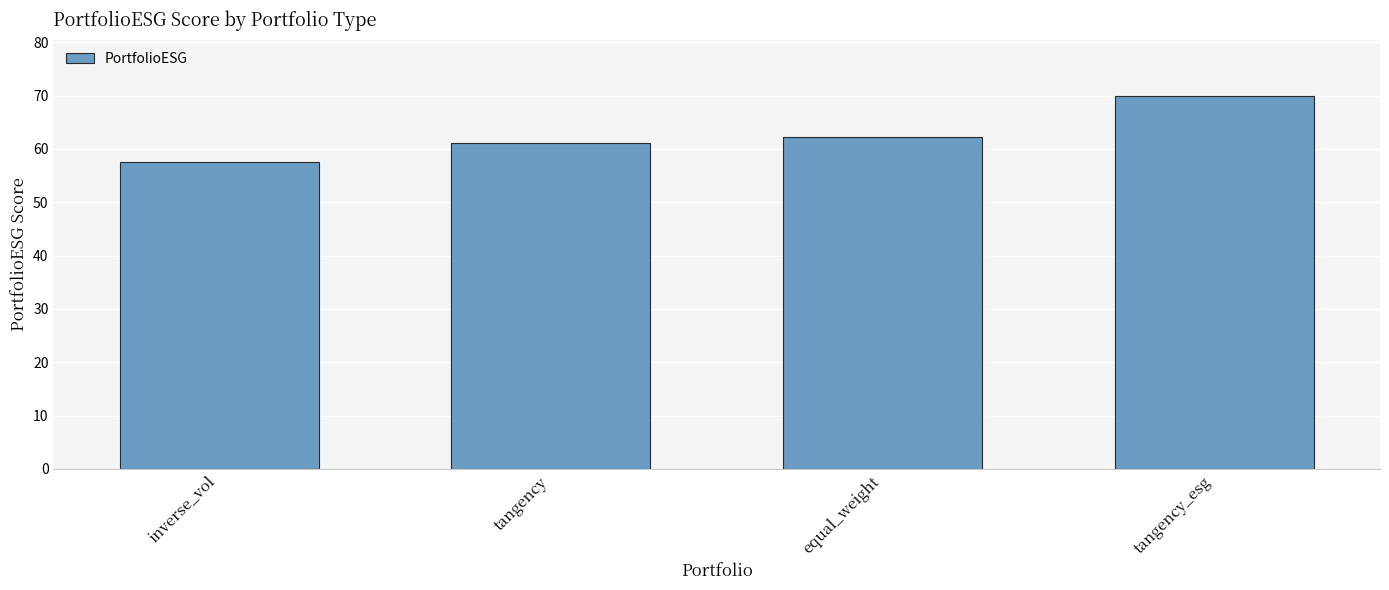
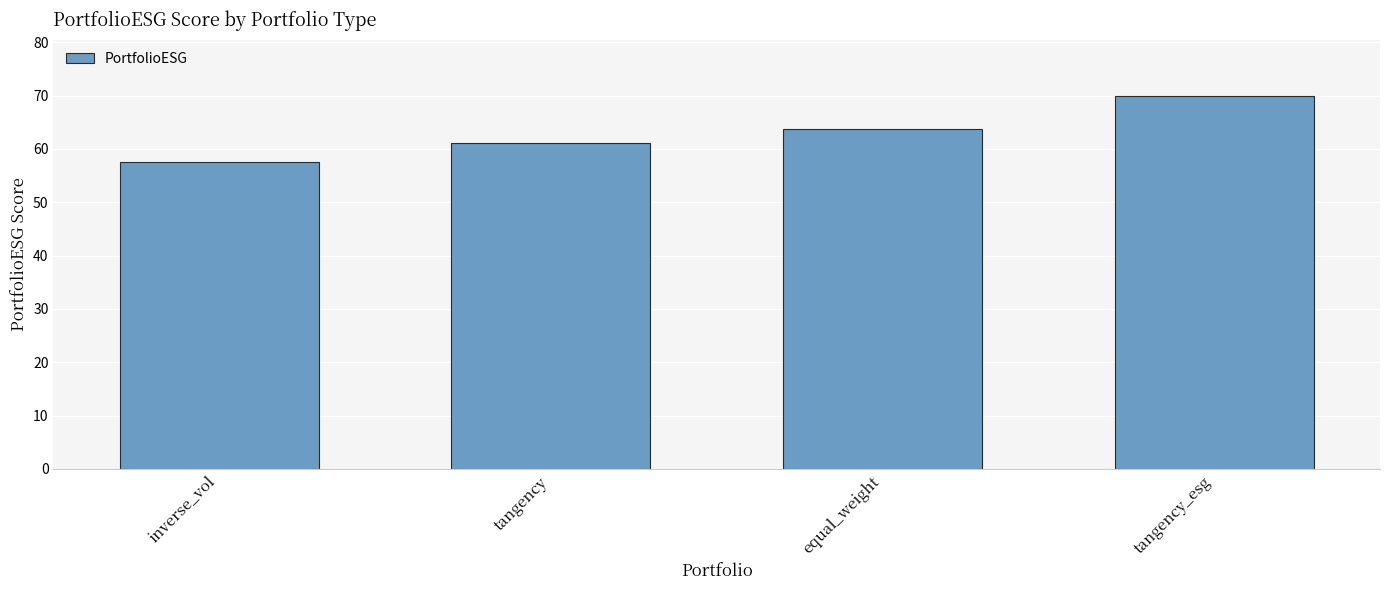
equal_weight: 62 -> 64
